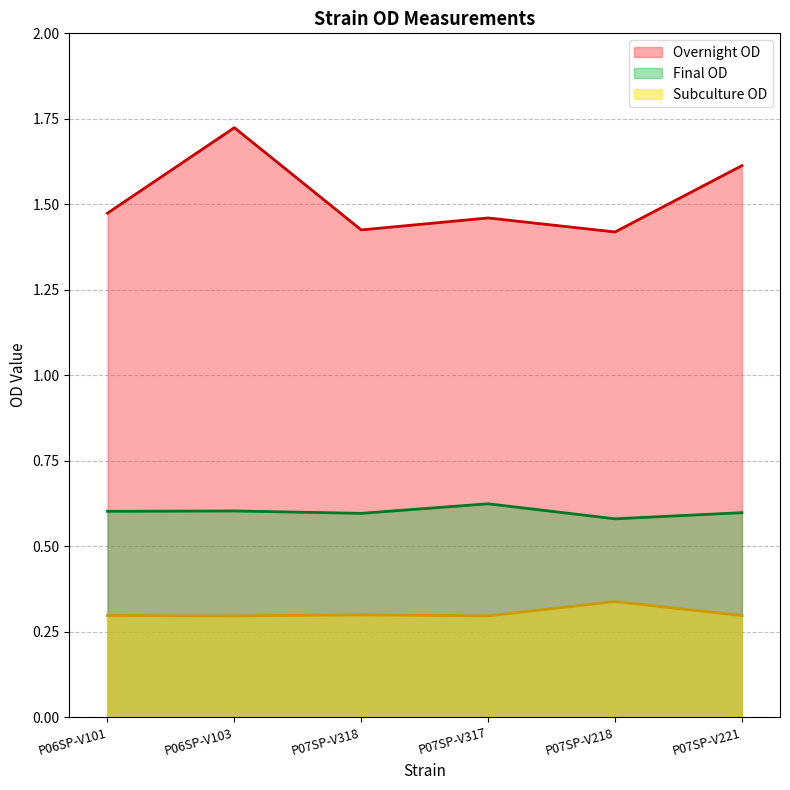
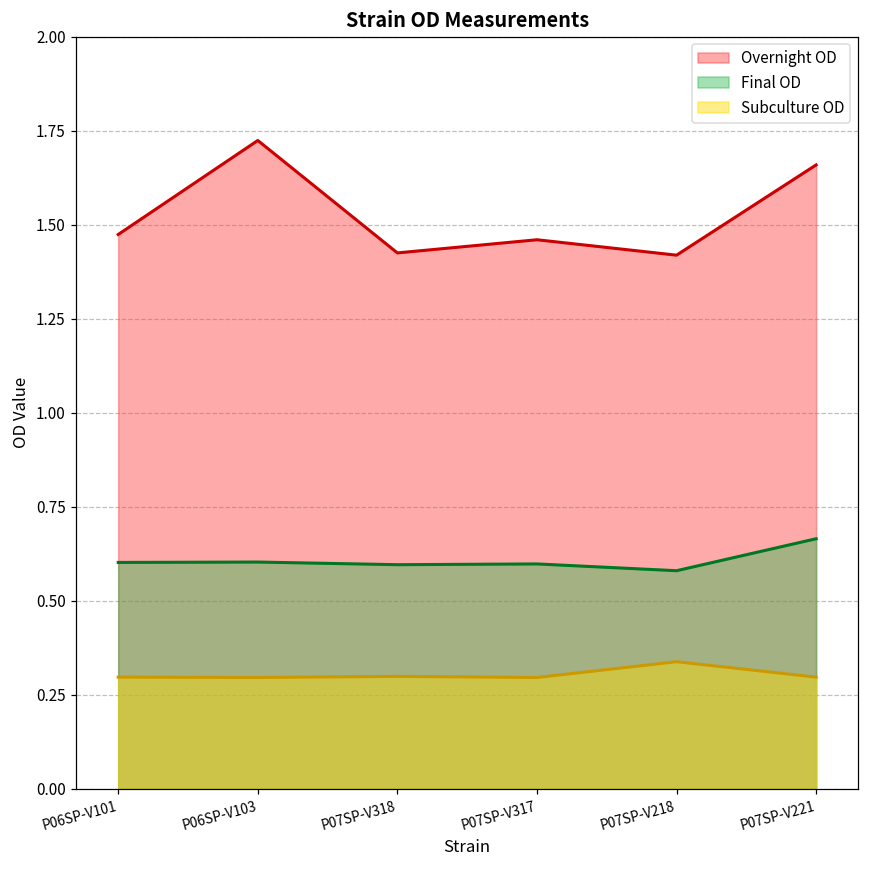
Final OD, P07SP-V317: 0.62 -> 0.60
Overnight OD, P07SP-V221: 1.61 -> 1.66
Final OD, P07SP-V221: 0.60 -> 0.67
